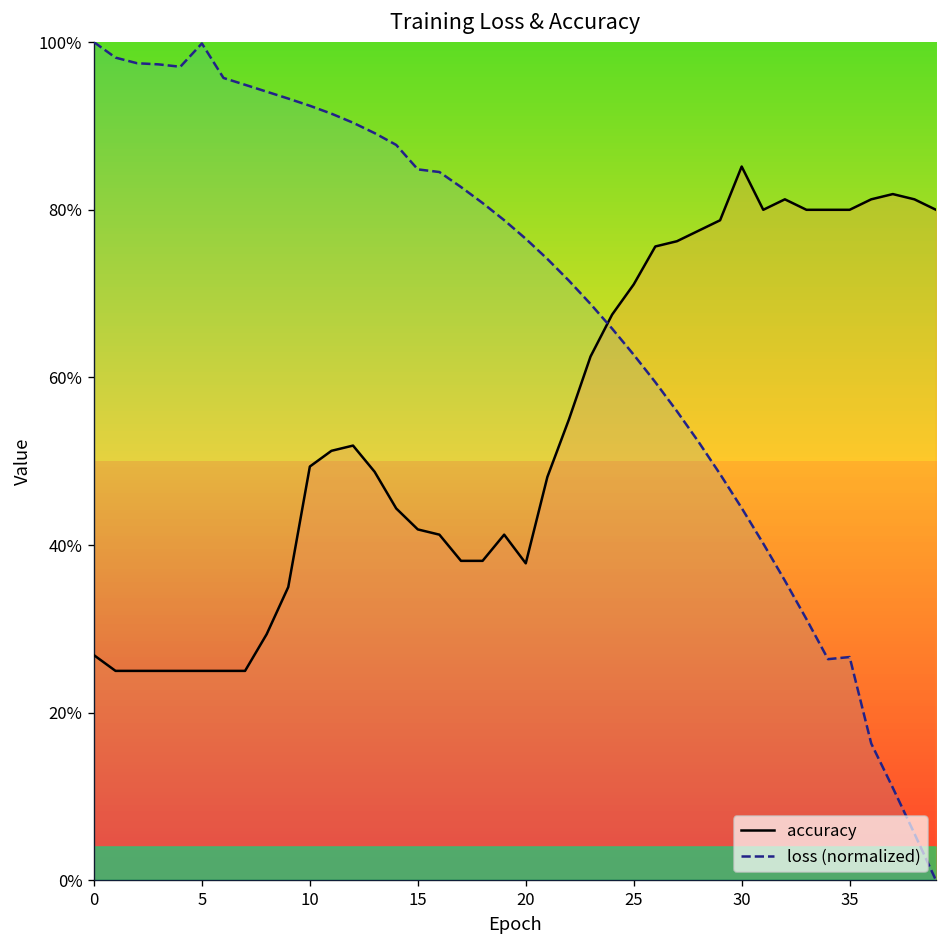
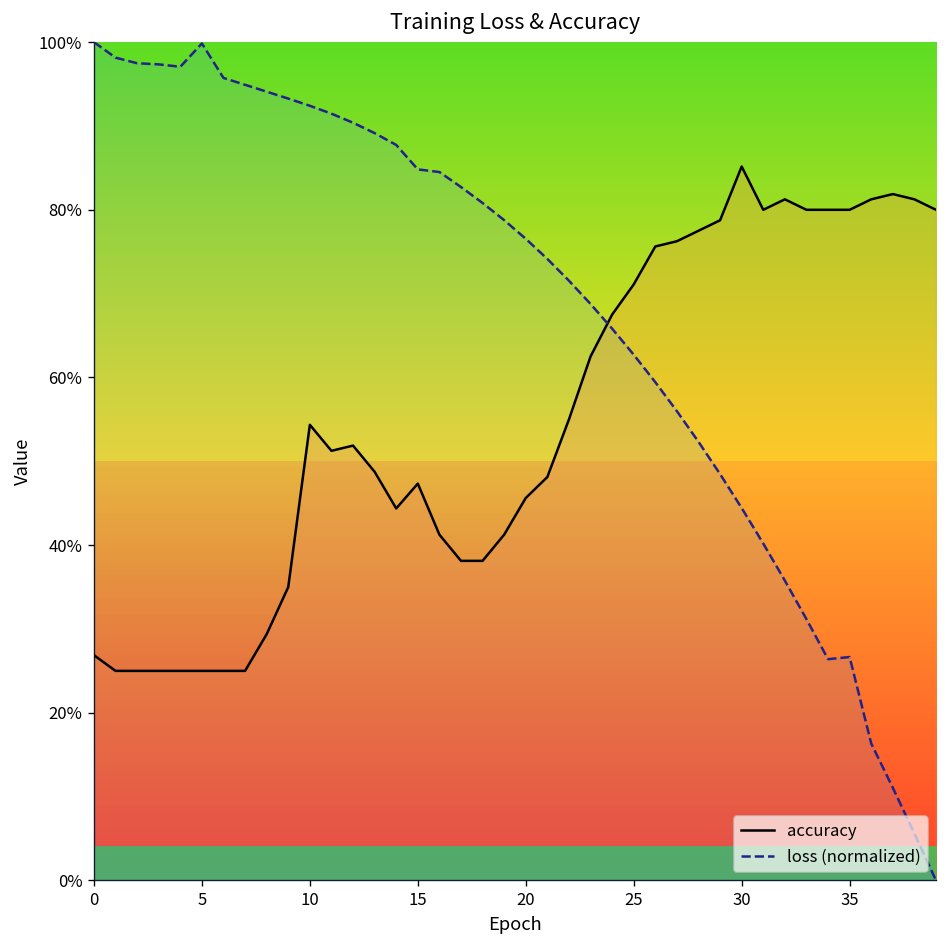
accuracy, 10: 49% -> 54%
accuracy, 15: 42% -> 47%
accuracy, 20: 38% -> 46%
